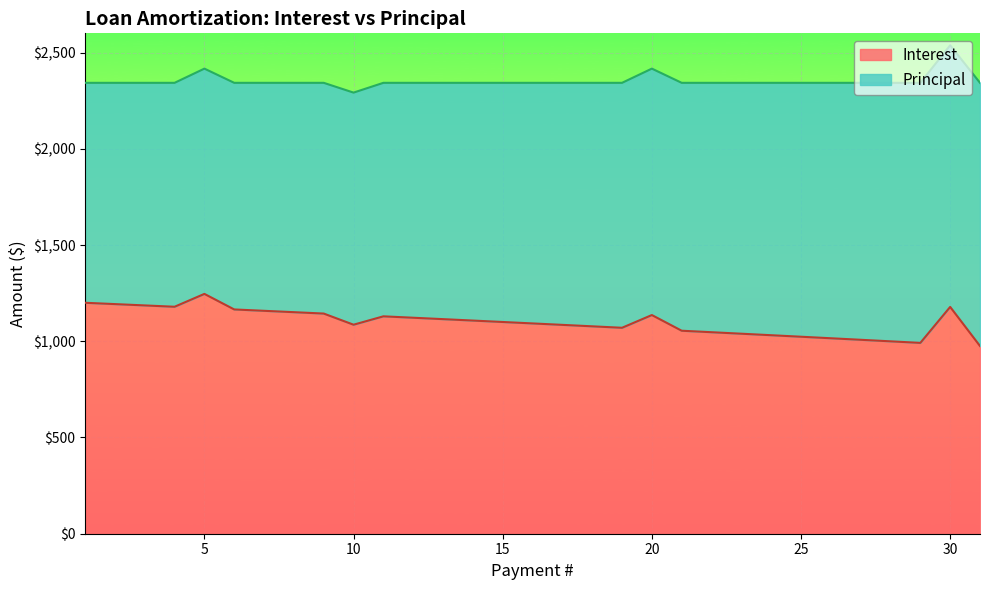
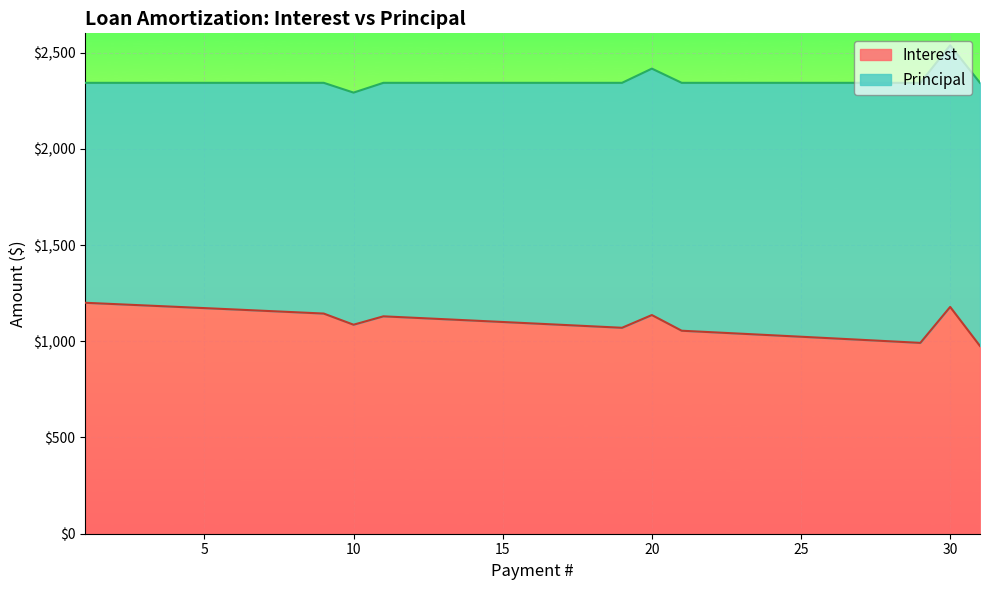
Interest, 5: $1,250 -> $1,170
